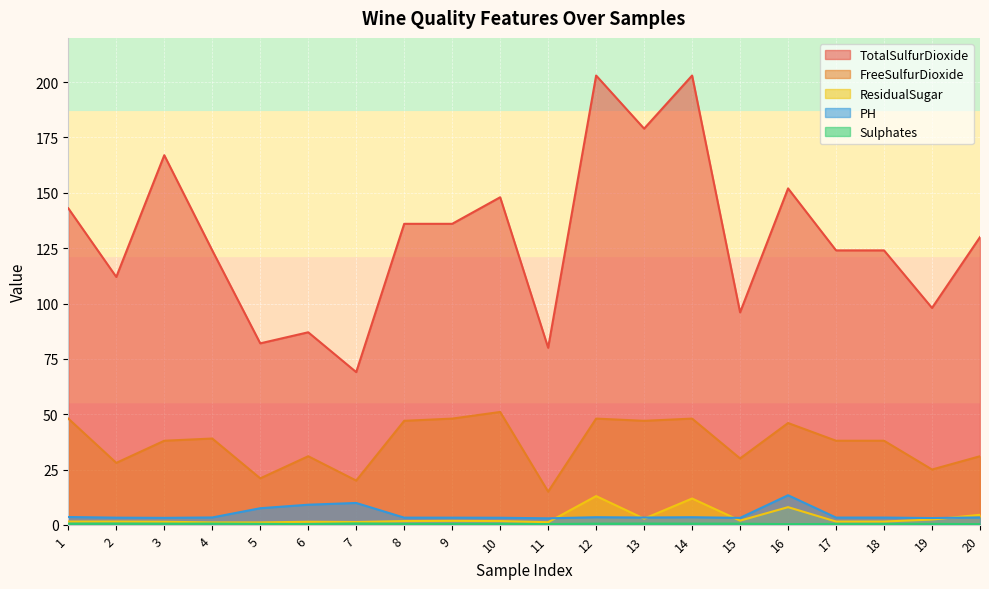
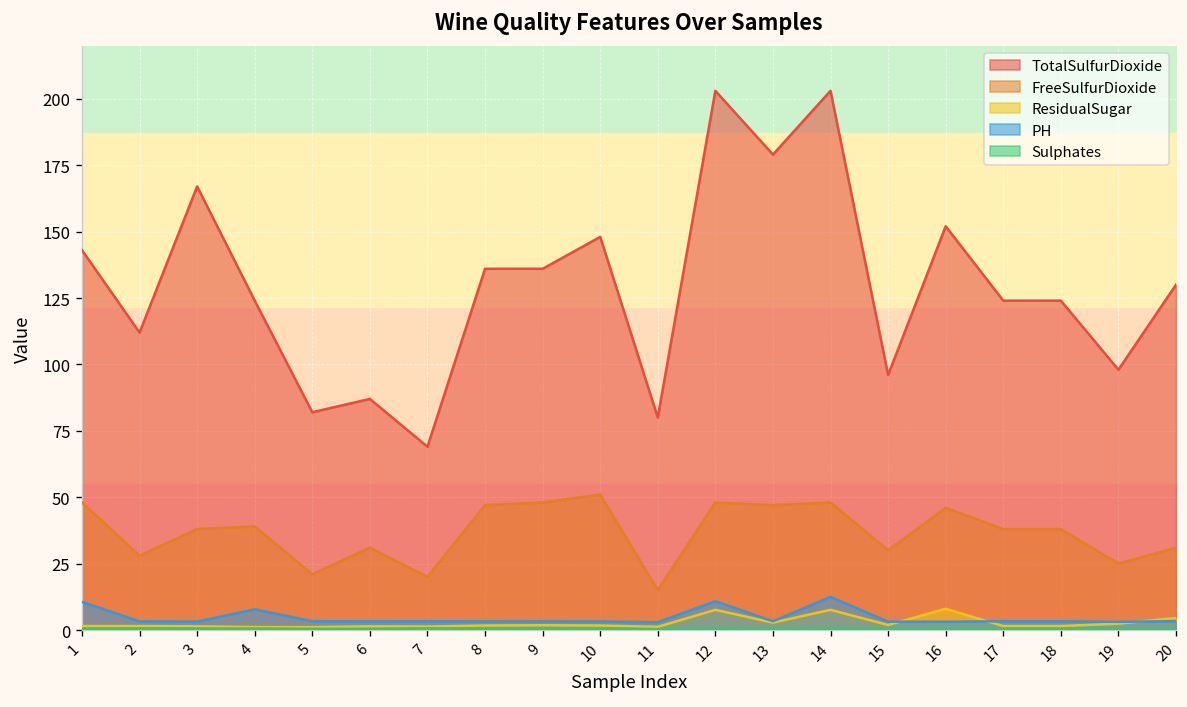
PH, 1: 4 -> 11
PH, 4: 3 -> 8
PH, 5: 8 -> 3
PH, 6: 9 -> 3
PH, 7: 10 -> 3
ResidualSugar, 12: 13 -> 8
PH, 12: 3 -> 11
ResidualSugar, 14: 12 -> 8
PH, 14: 3 -> 12
PH, 16: 13 -> 3
